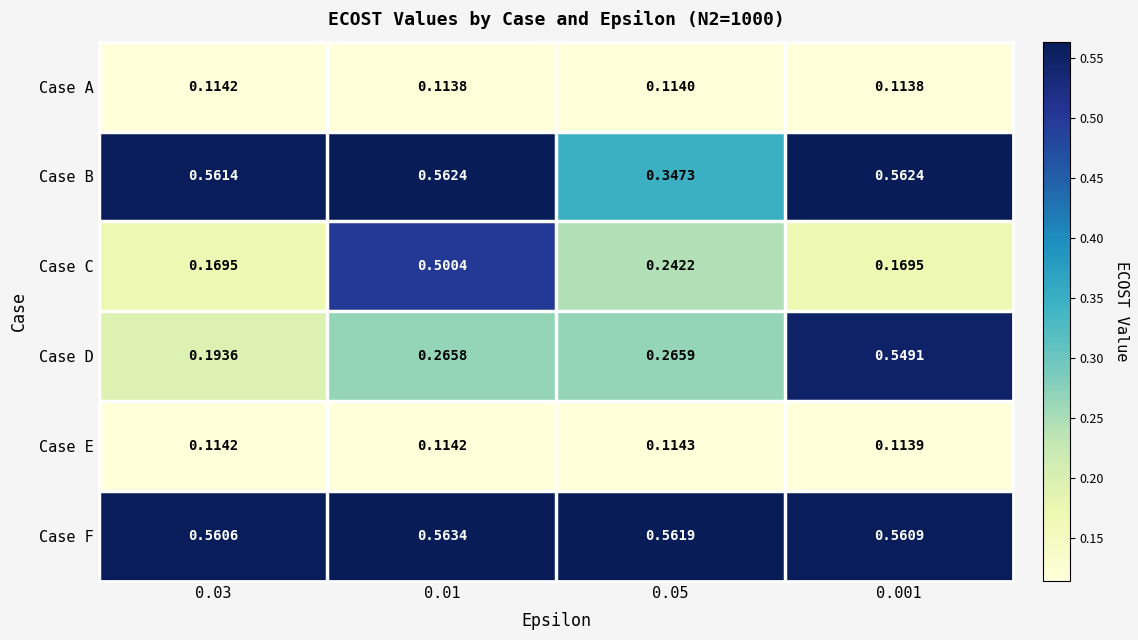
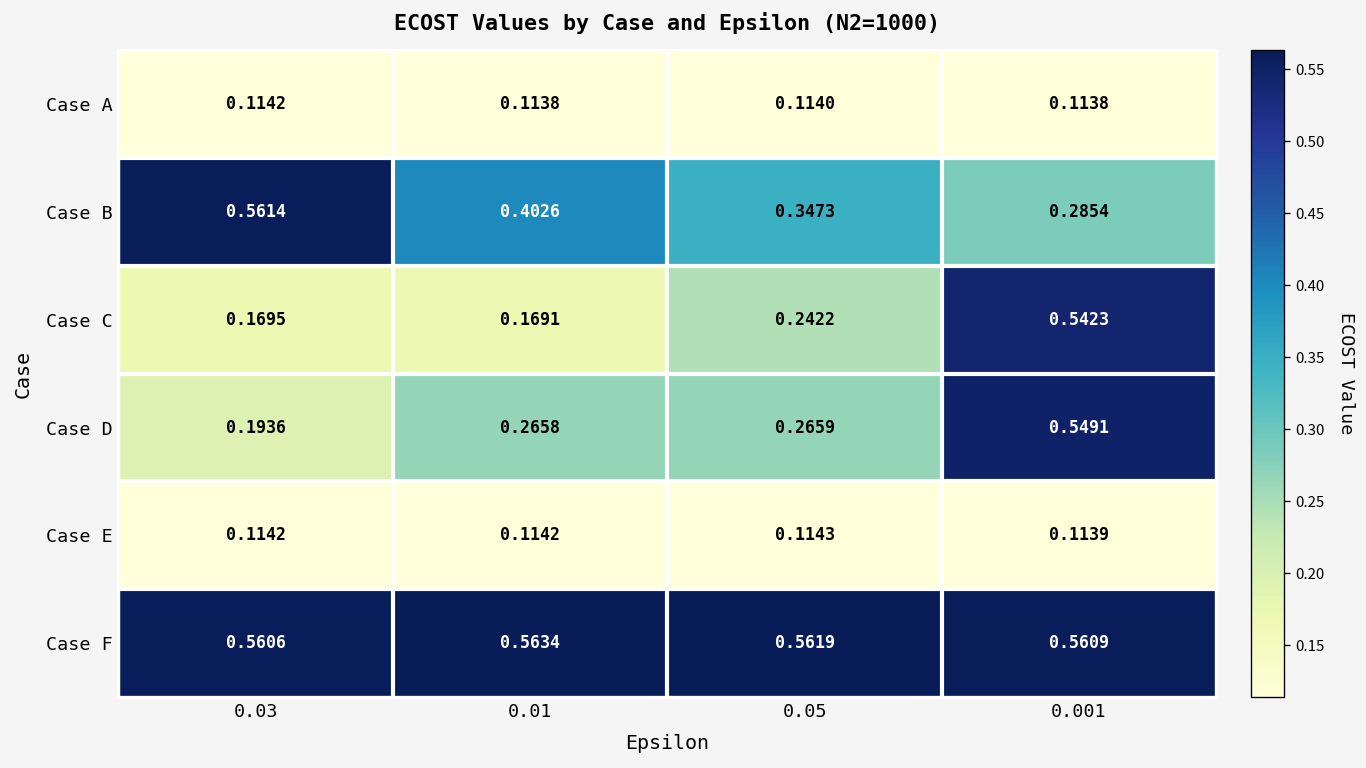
Case B, 0.01: 0.5624 -> 0.4026
Case B, 0.001: 0.5624 -> 0.2854
Case C, 0.01: 0.5004 -> 0.1691
Case C, 0.001: 0.1695 -> 0.5423
